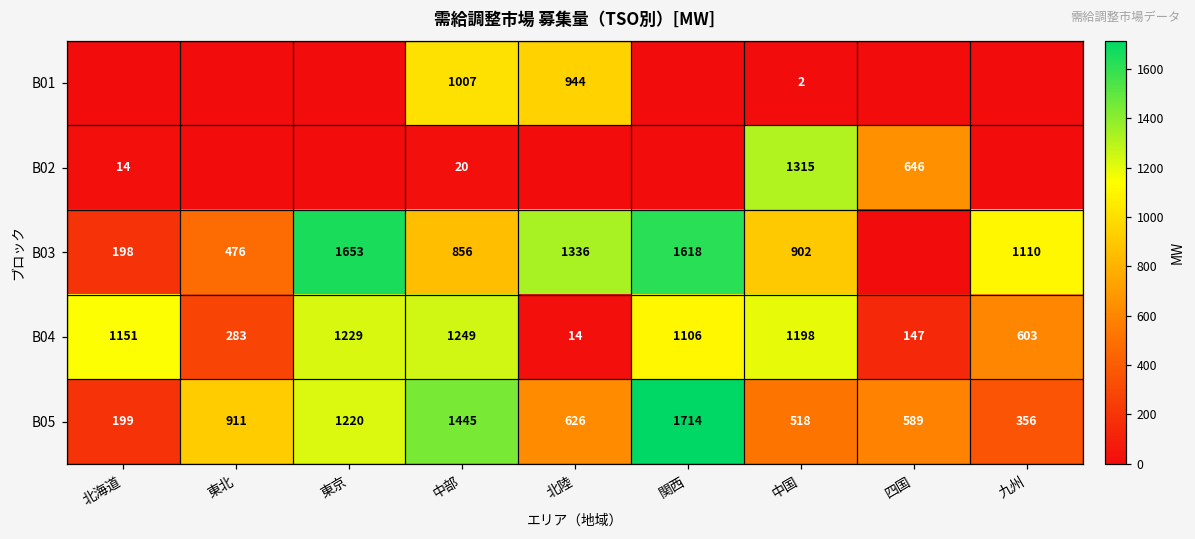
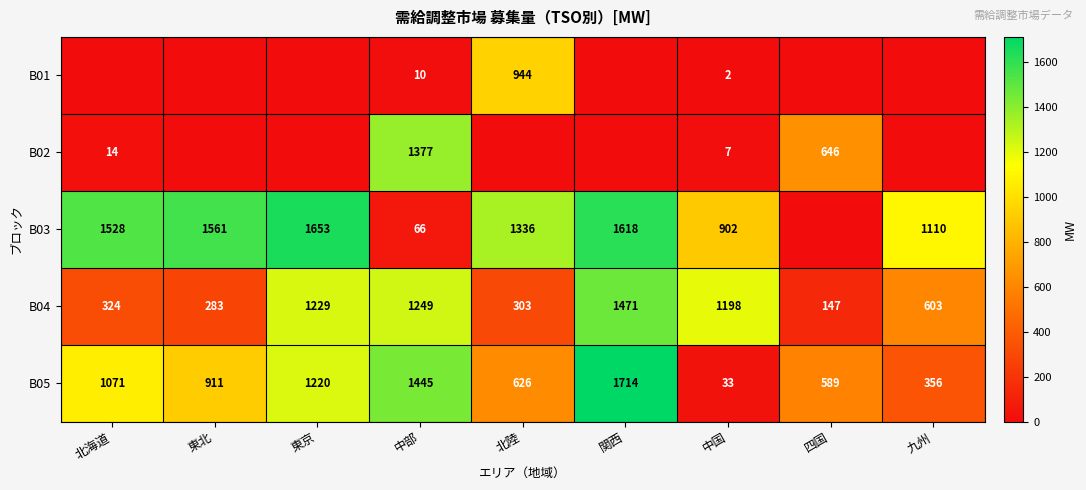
B01, 中部: 1007 -> 10
B02, 中部: 20 -> 1377
B02, 中国: 1315 -> 7
B03, 北海道: 198 -> 1528
B03, 東北: 476 -> 1561
B03, 中部: 856 -> 66
B04, 北海道: 1151 -> 324
B04, 北陸: 14 -> 303
B04, 関西: 1106 -> 1471
B05, 北海道: 199 -> 1071
B05, 中国: 518 -> 33
